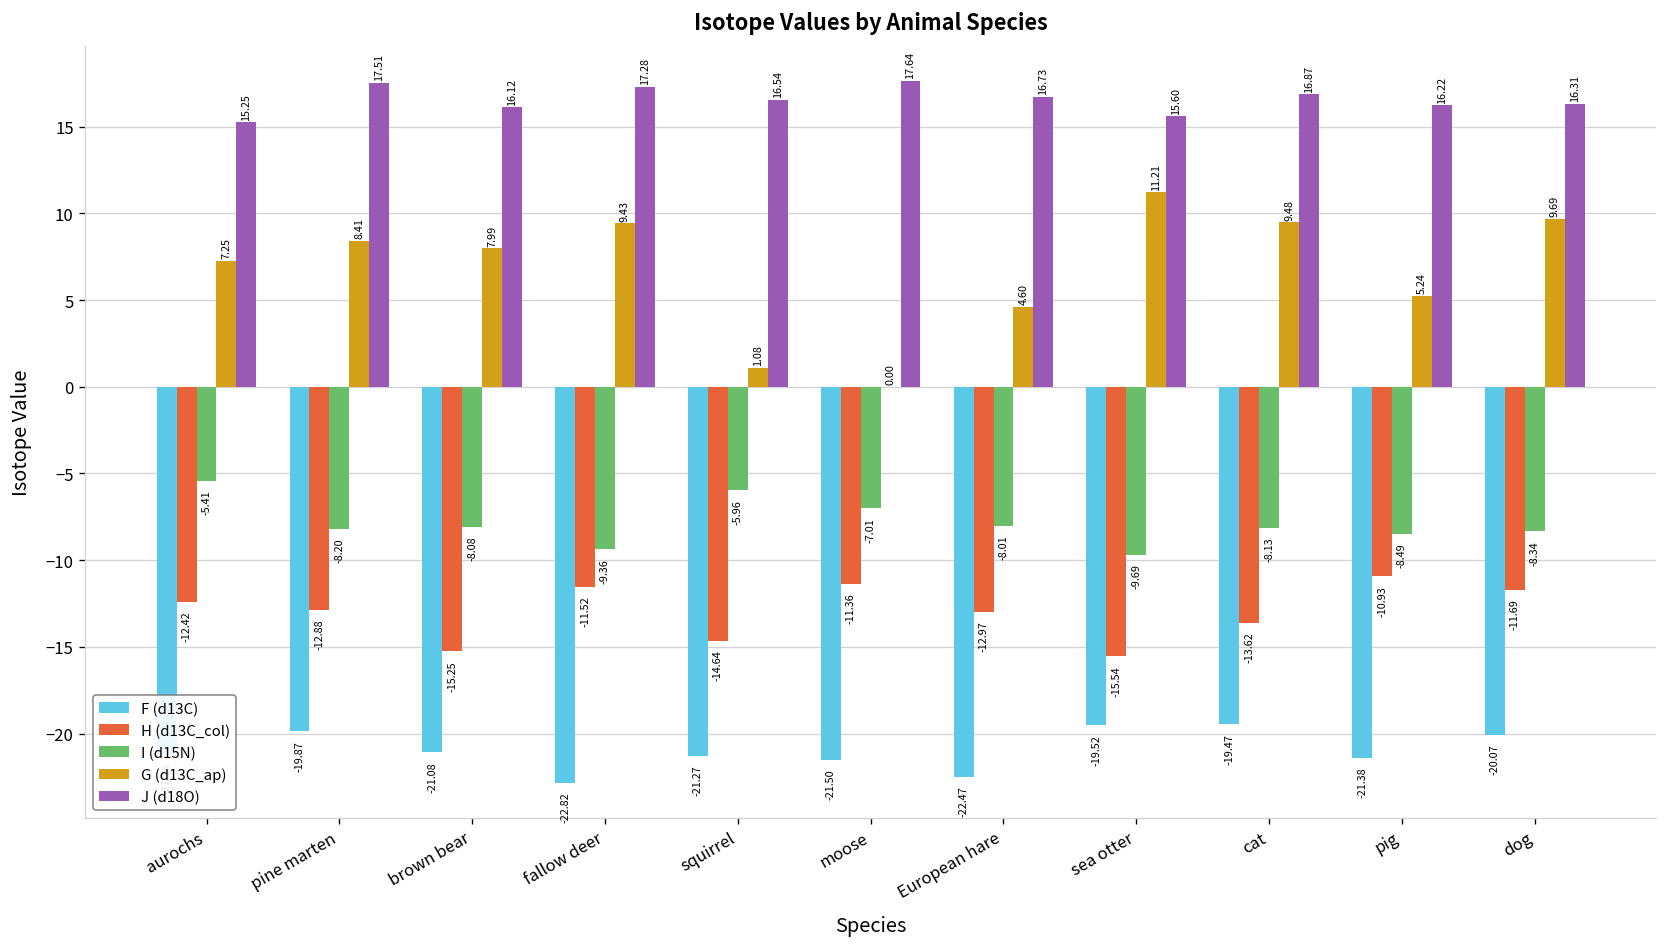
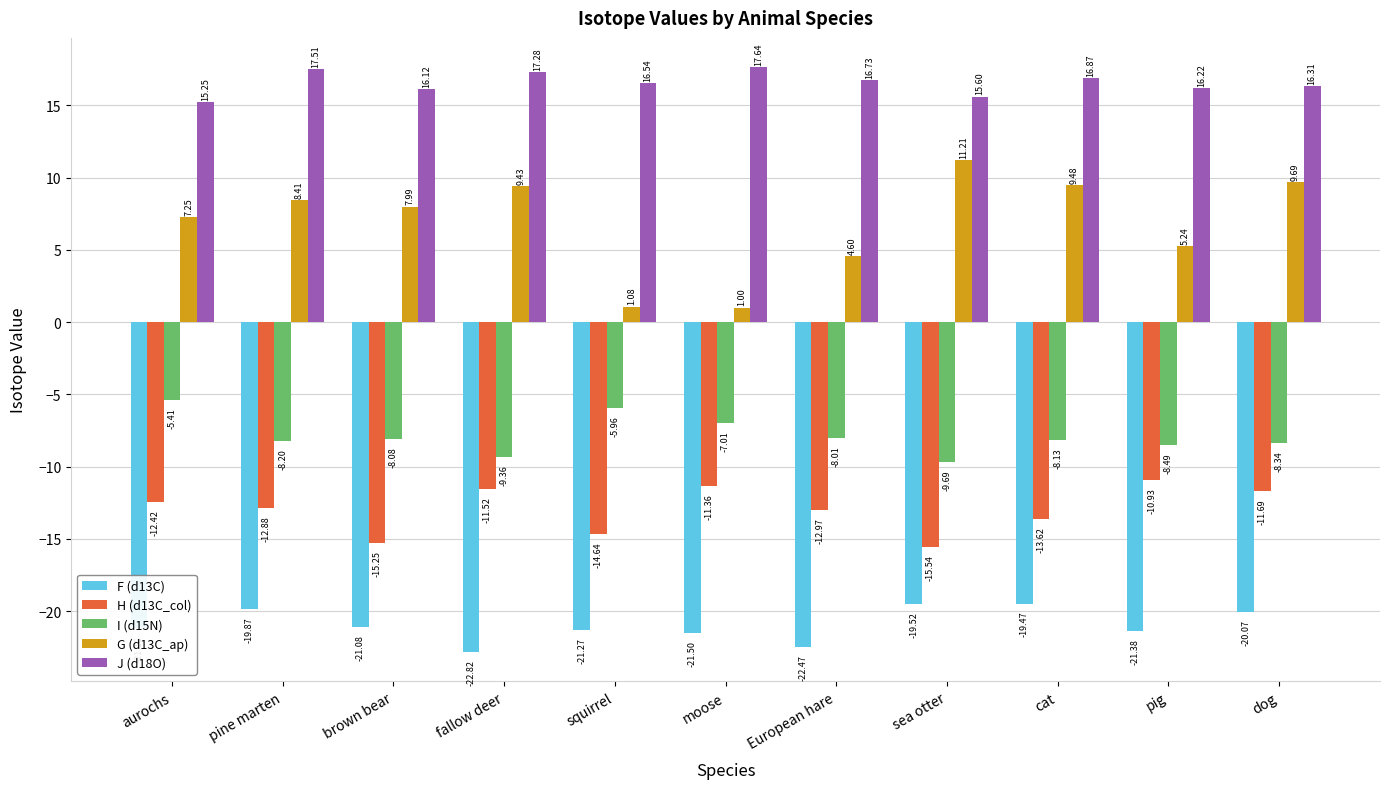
G (d13C_ap), moose: 0.00 -> 1.00
